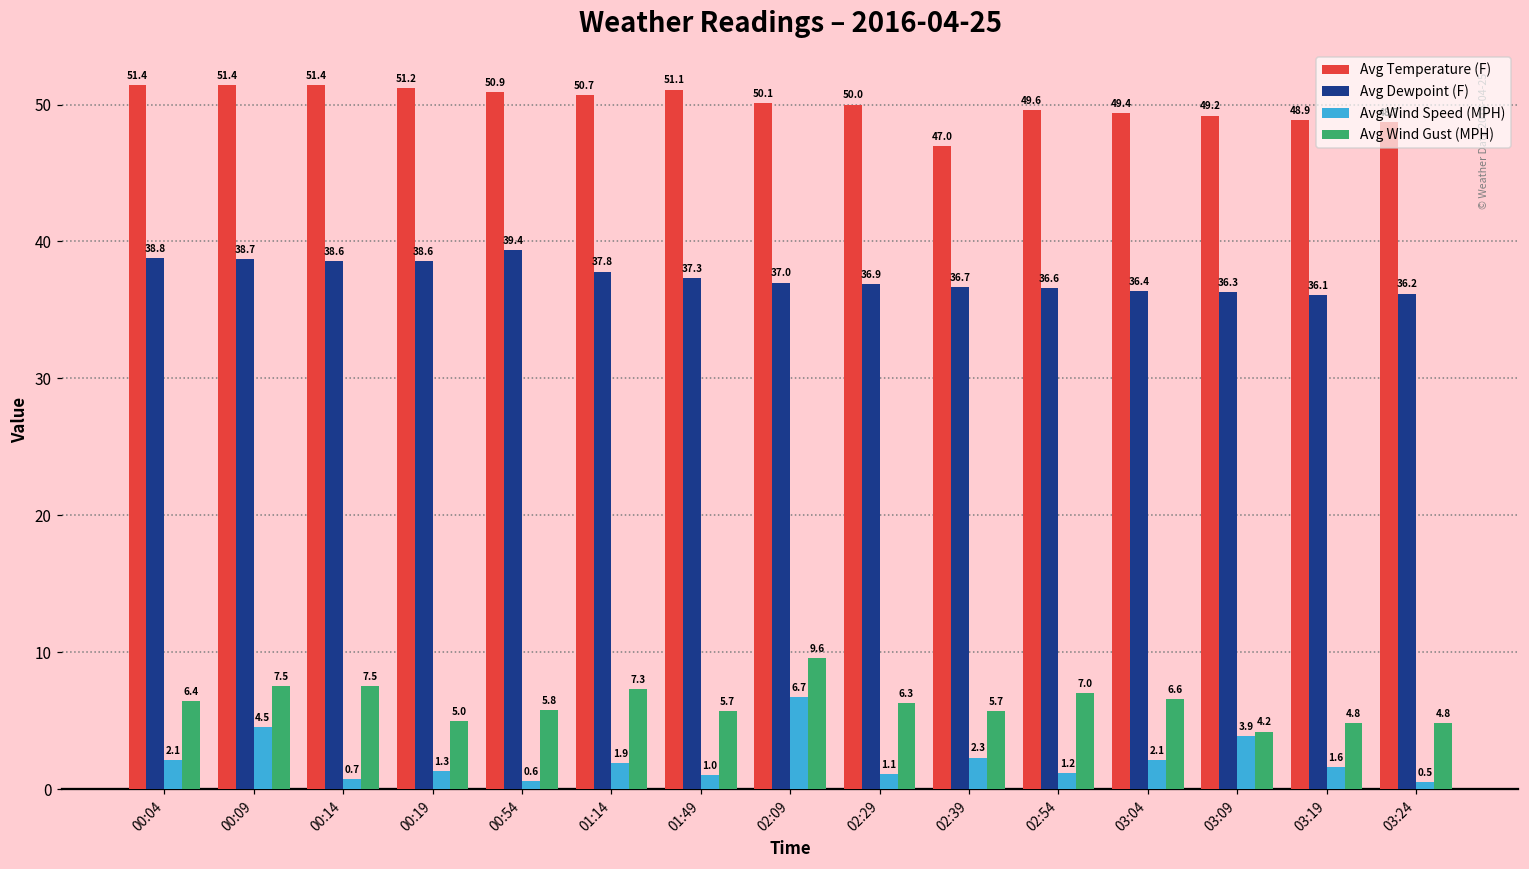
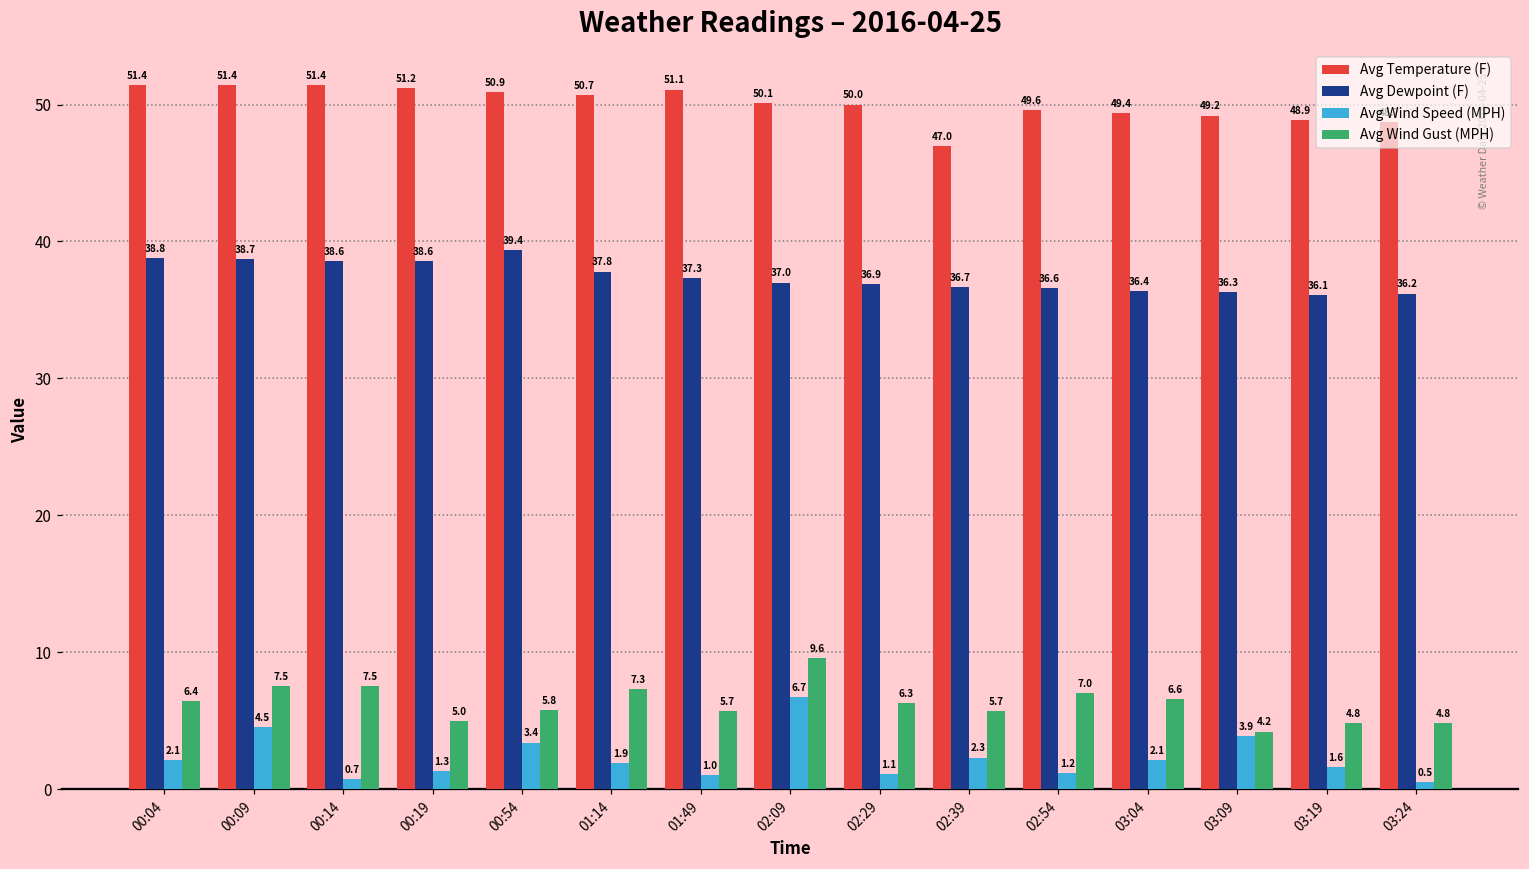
Avg Wind Speed (MPH), 00:54: 0.6 -> 3.4
